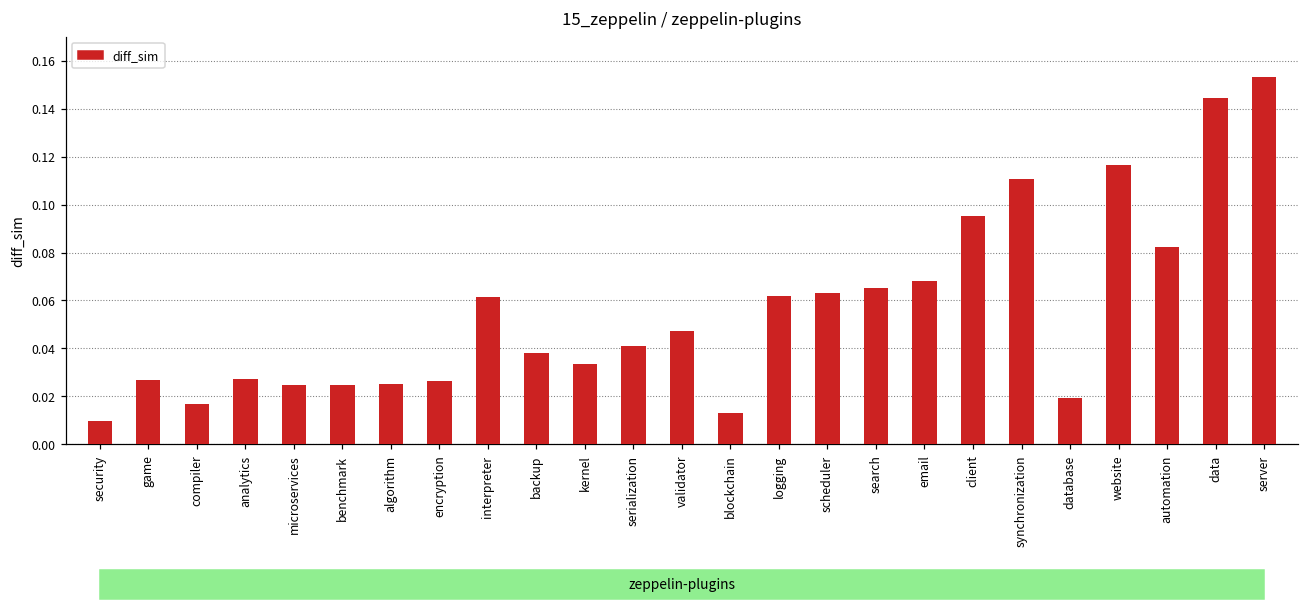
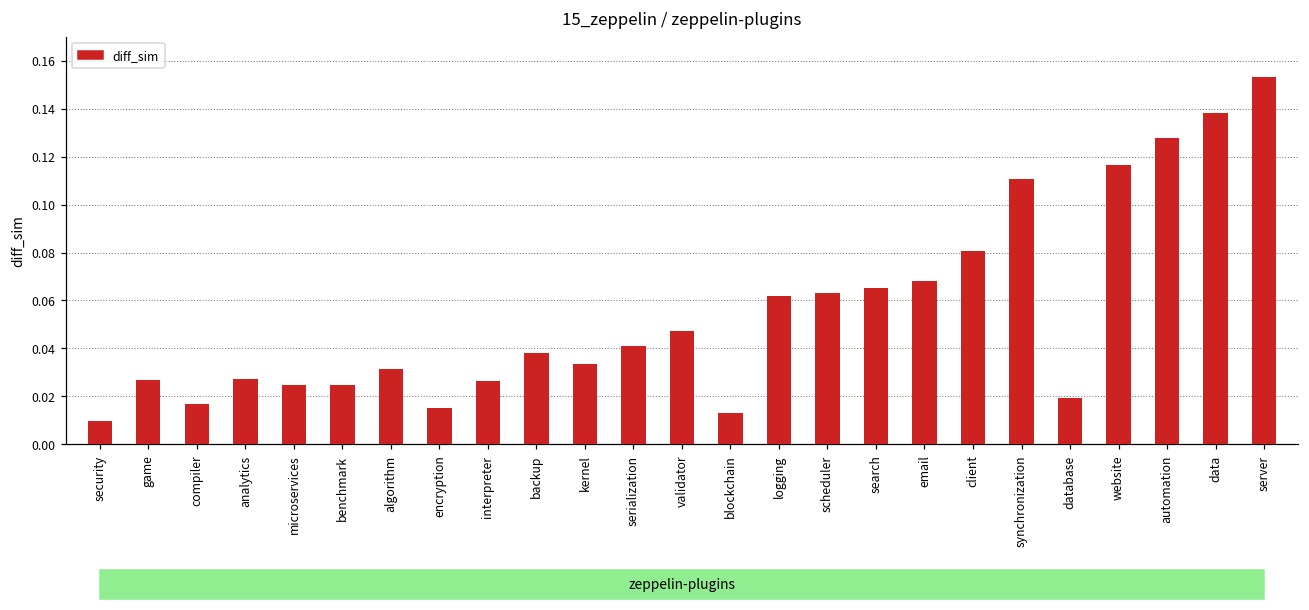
algorithm: 0.025 -> 0.031
encryption: 0.026 -> 0.015
interpreter: 0.062 -> 0.026
client: 0.095 -> 0.081
automation: 0.082 -> 0.128
data: 0.144 -> 0.138
